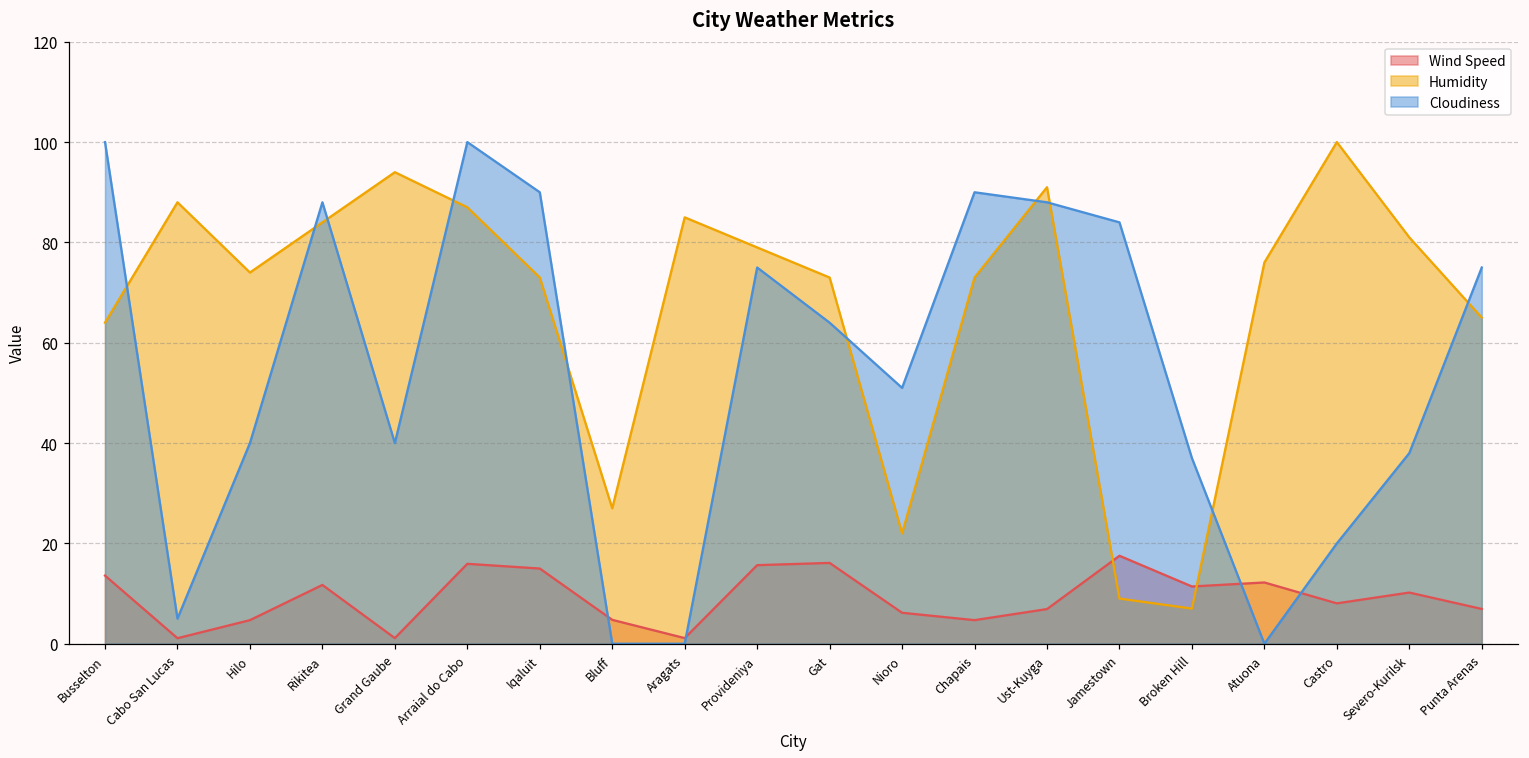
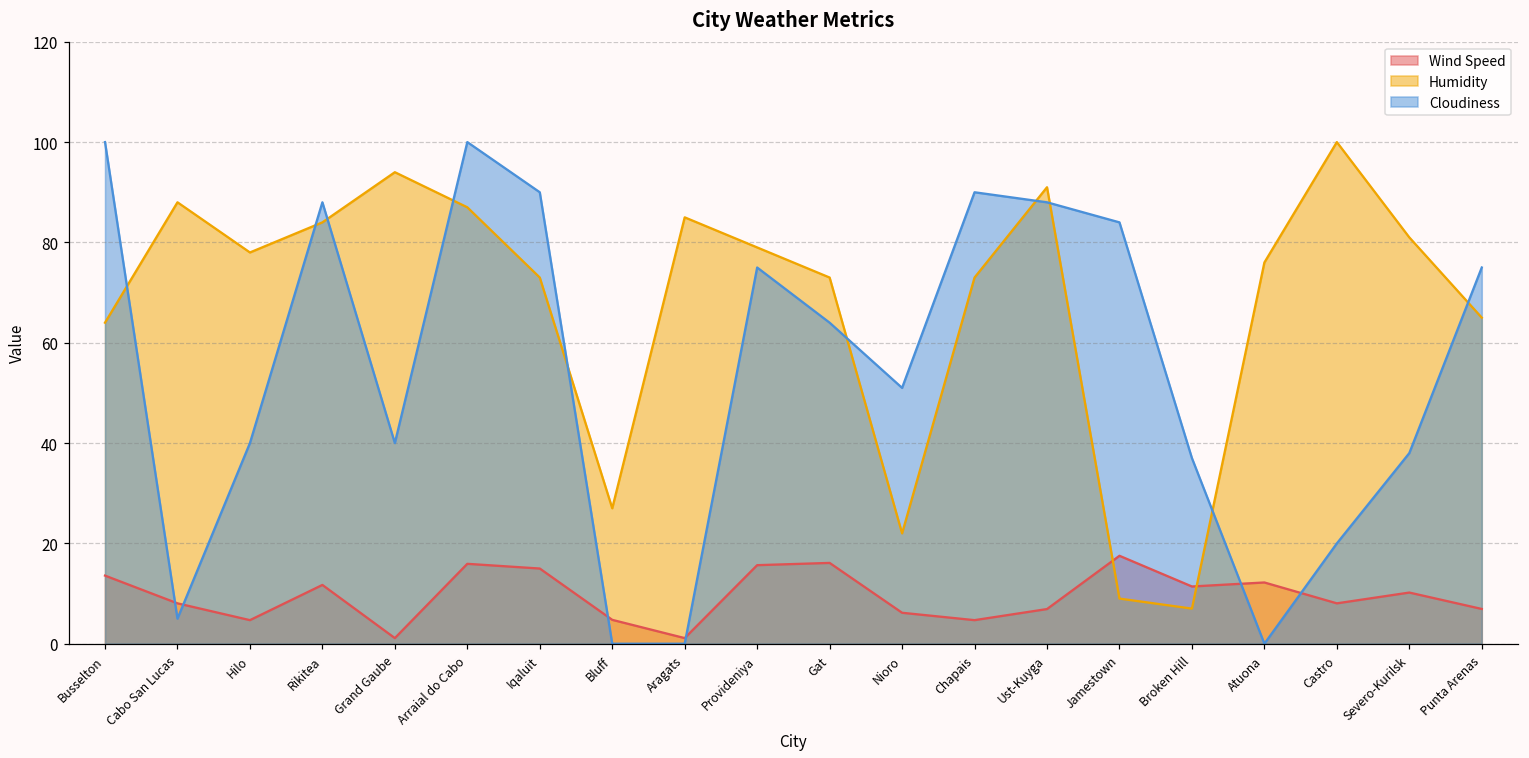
Wind Speed, Cabo San Lucas: 1 -> 8
Humidity, Hilo: 74 -> 78
